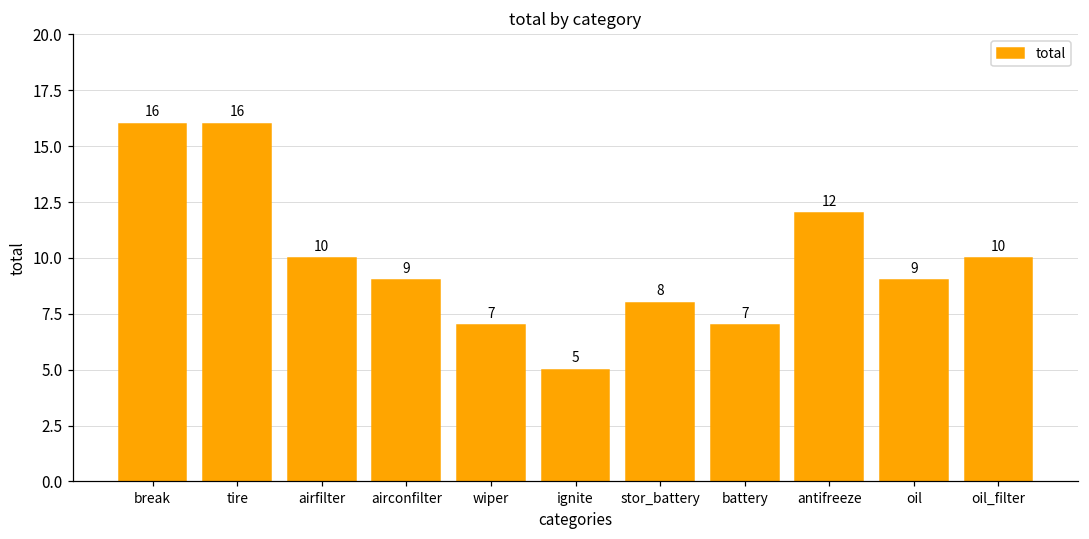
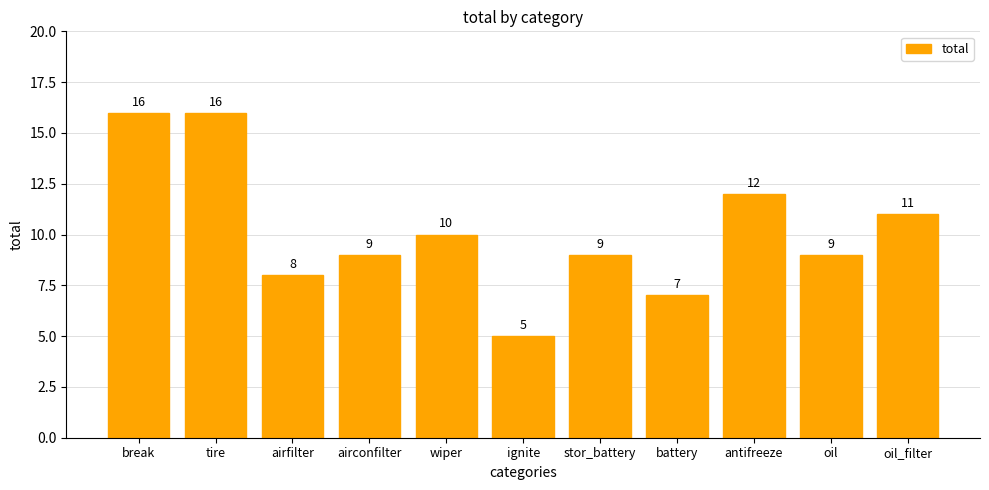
airfilter: 10 -> 8
wiper: 7 -> 10
stor_battery: 8 -> 9
oil_filter: 10 -> 11
